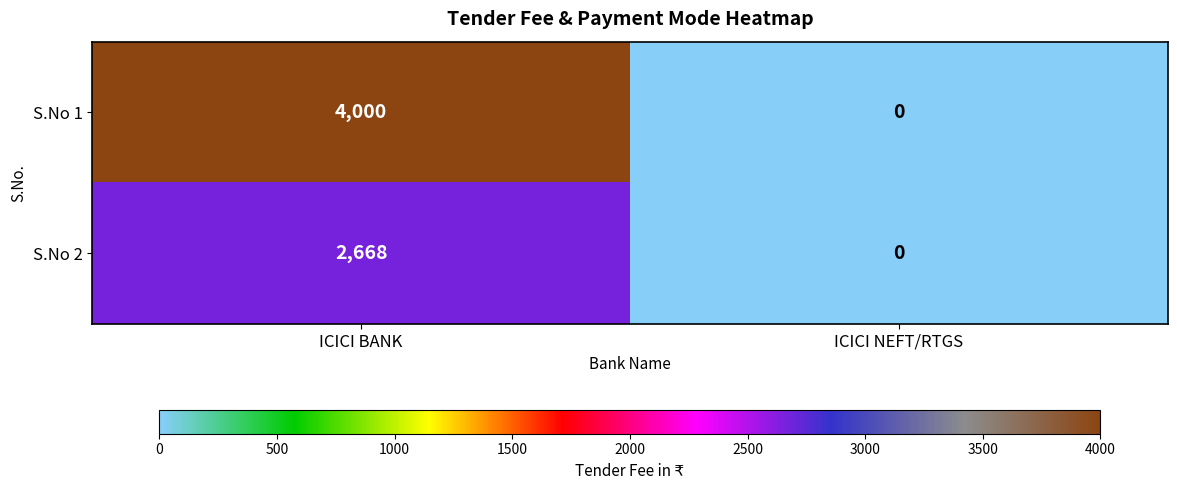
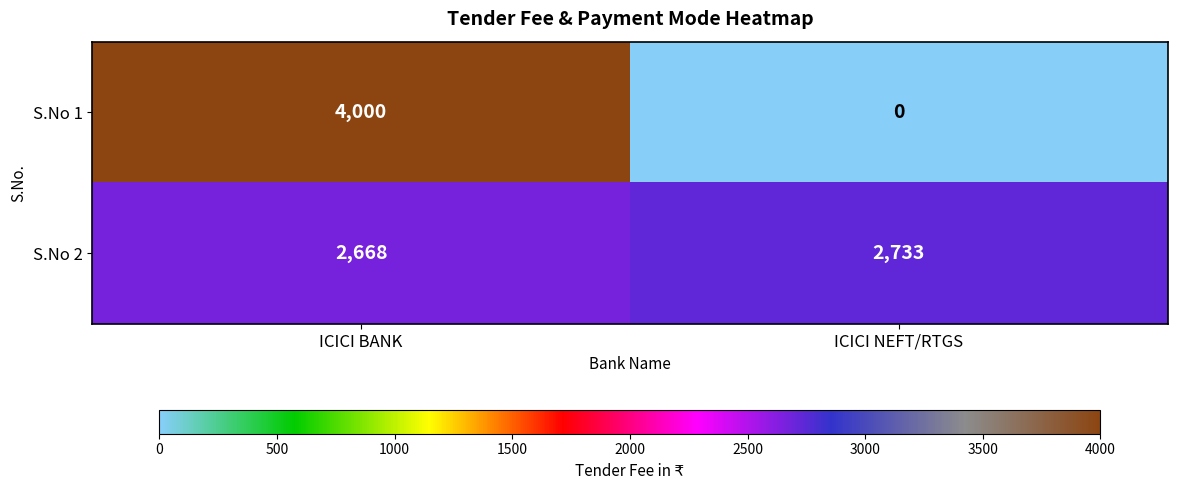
S.No 2, ICICI NEFT/RTGS: 0 -> 2,733
